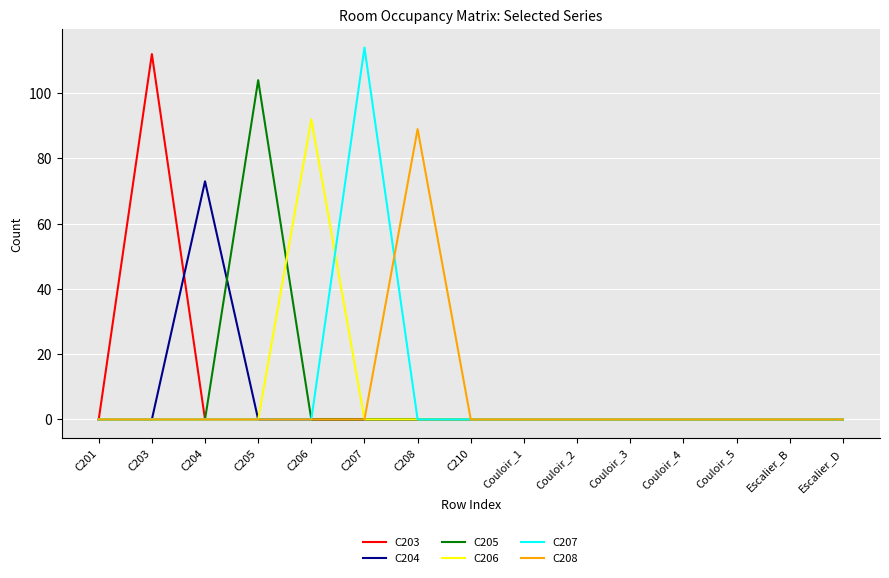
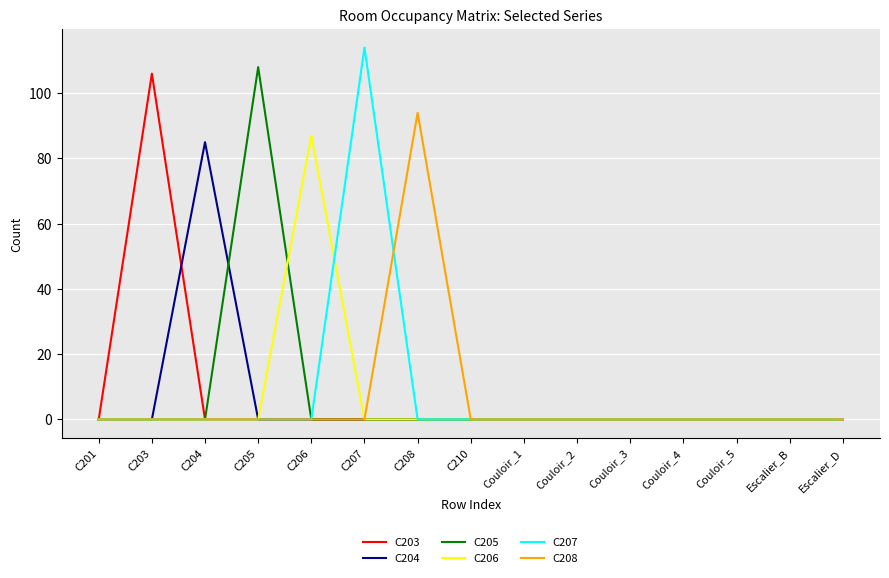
C203, C203: 112 -> 106
C204, C204: 73 -> 85
C205, C205: 104 -> 108
C206, C206: 92 -> 87
C208, C208: 89 -> 94
